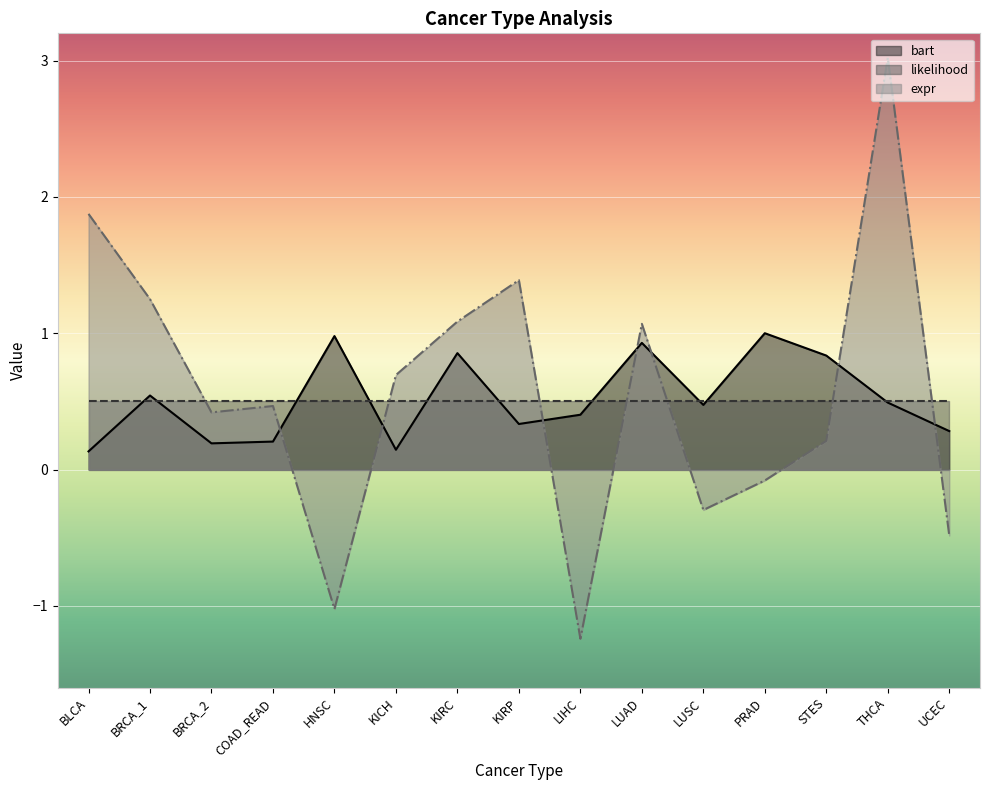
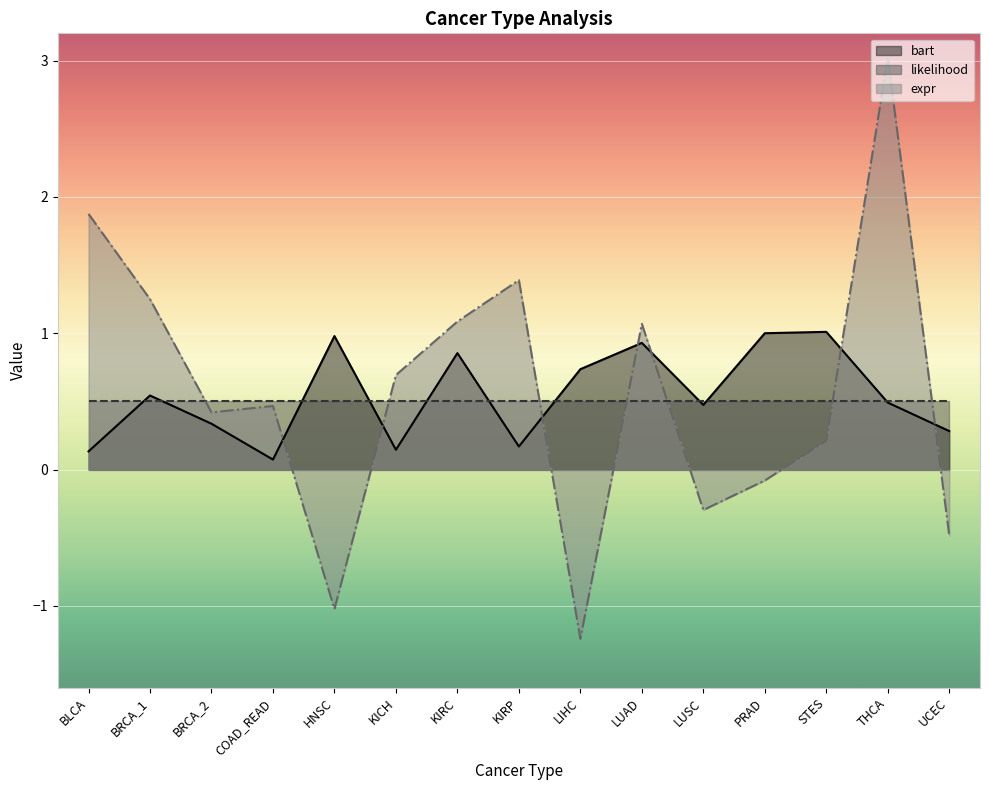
bart, BRCA_2: 0.19 -> 0.34
bart, COAD_READ: 0.21 -> 0.07
bart, KIRP: 0.33 -> 0.17
bart, LIHC: 0.40 -> 0.74
bart, STES: 0.84 -> 1.01
